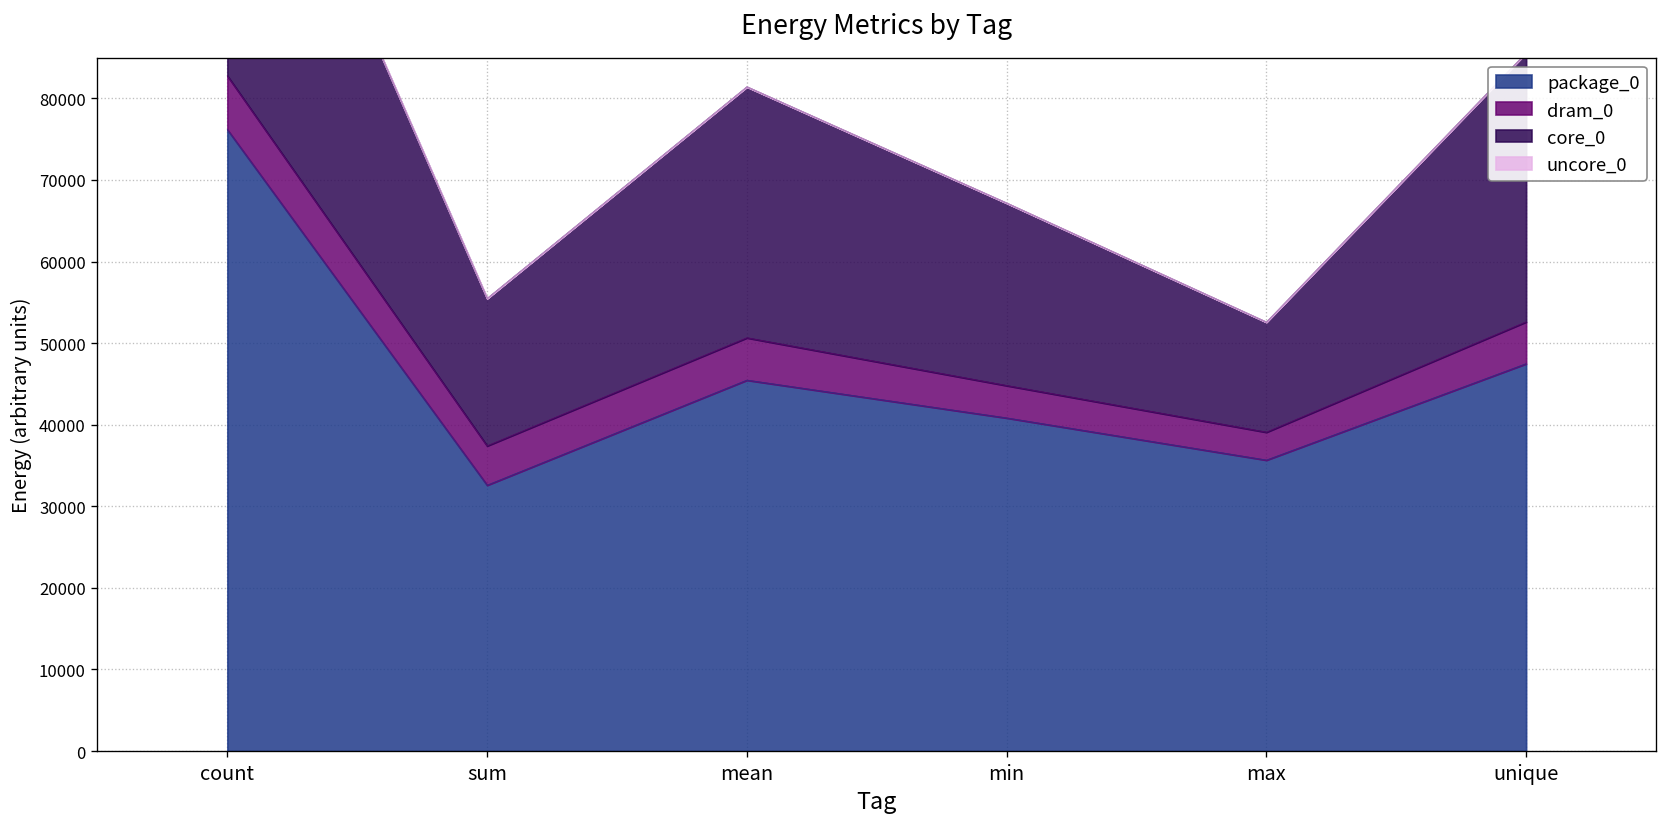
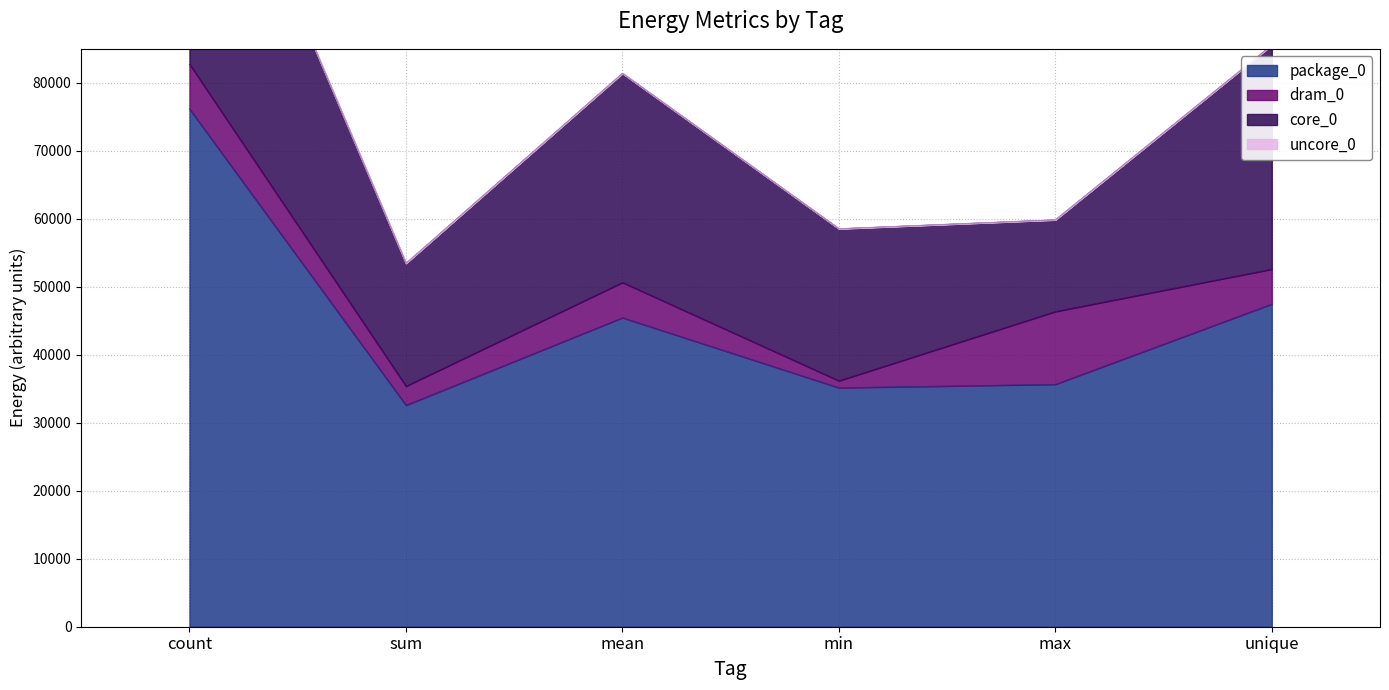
dram_0, sum: 5000 -> 3000
package_0, min: 41000 -> 35000
dram_0, min: 4000 -> 1000
dram_0, max: 3000 -> 11000
